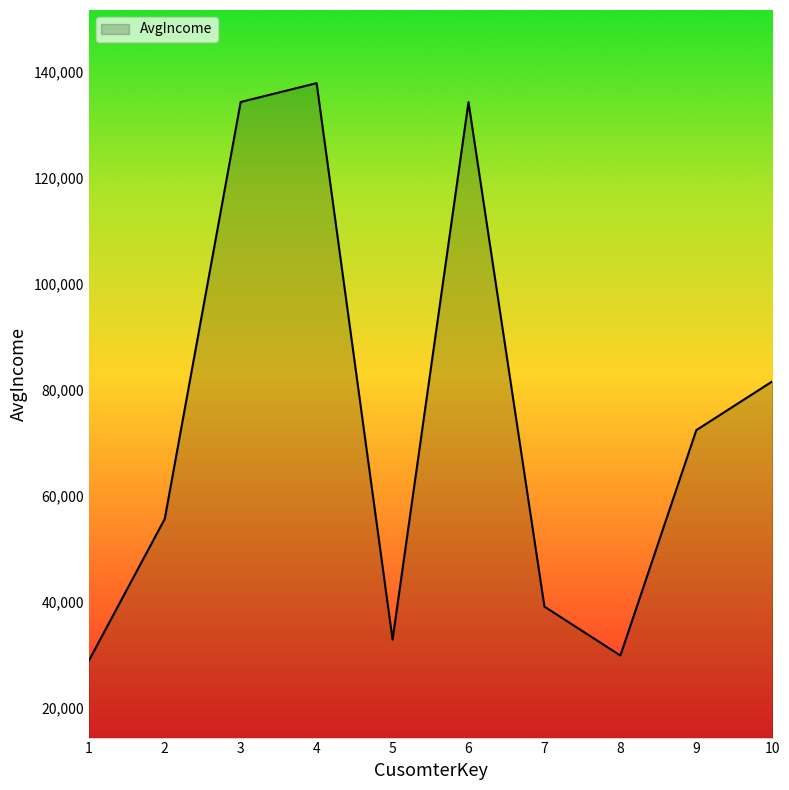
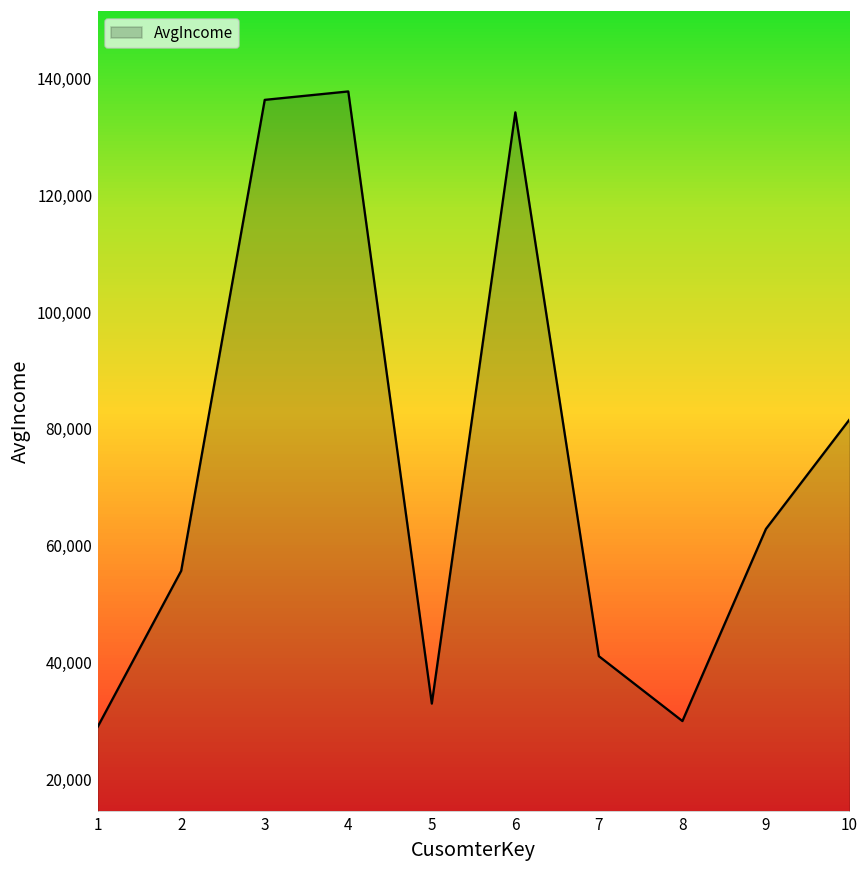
3: 134,000 -> 136,000
7: 39,000 -> 41,000
9: 72,000 -> 63,000
